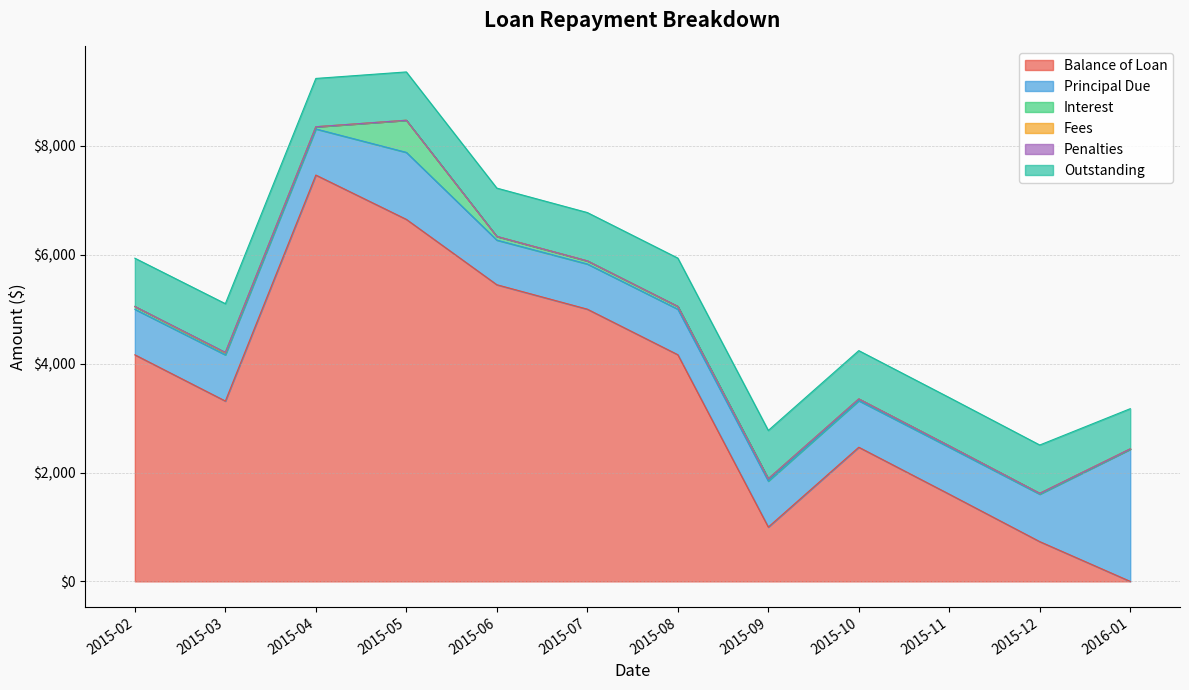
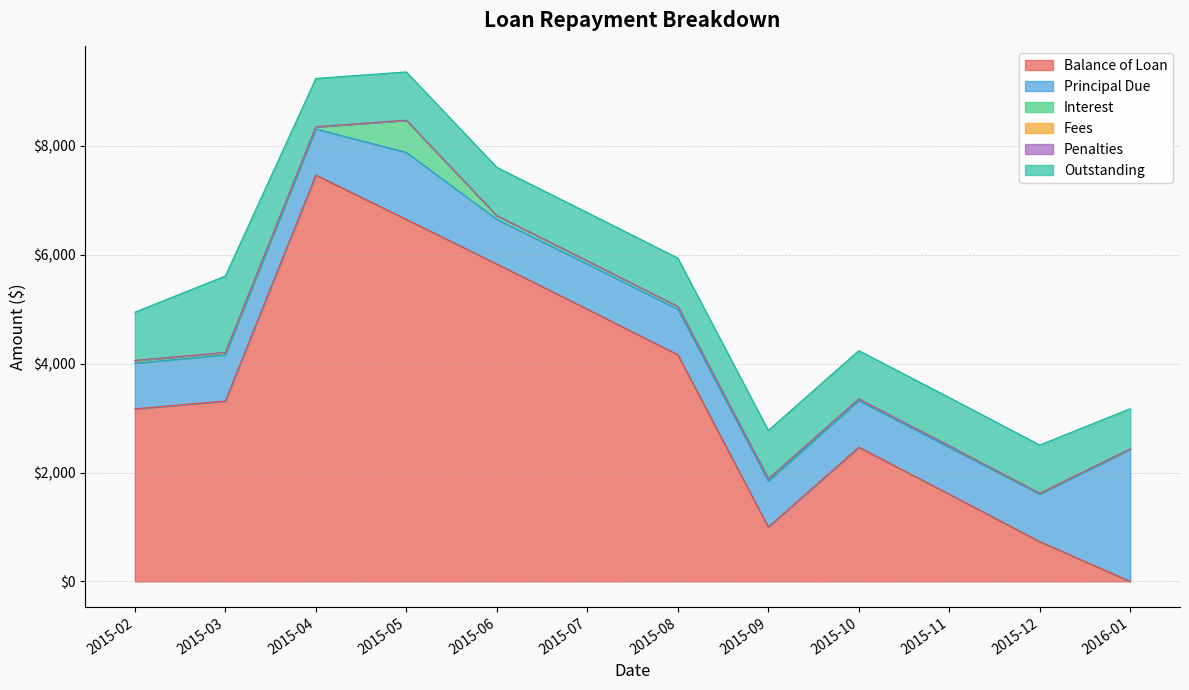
Balance of Loan, 2015-02: $4,200 -> $3,200
Outstanding, 2015-03: $900 -> $1,400
Balance of Loan, 2015-06: $5,500 -> $5,800
